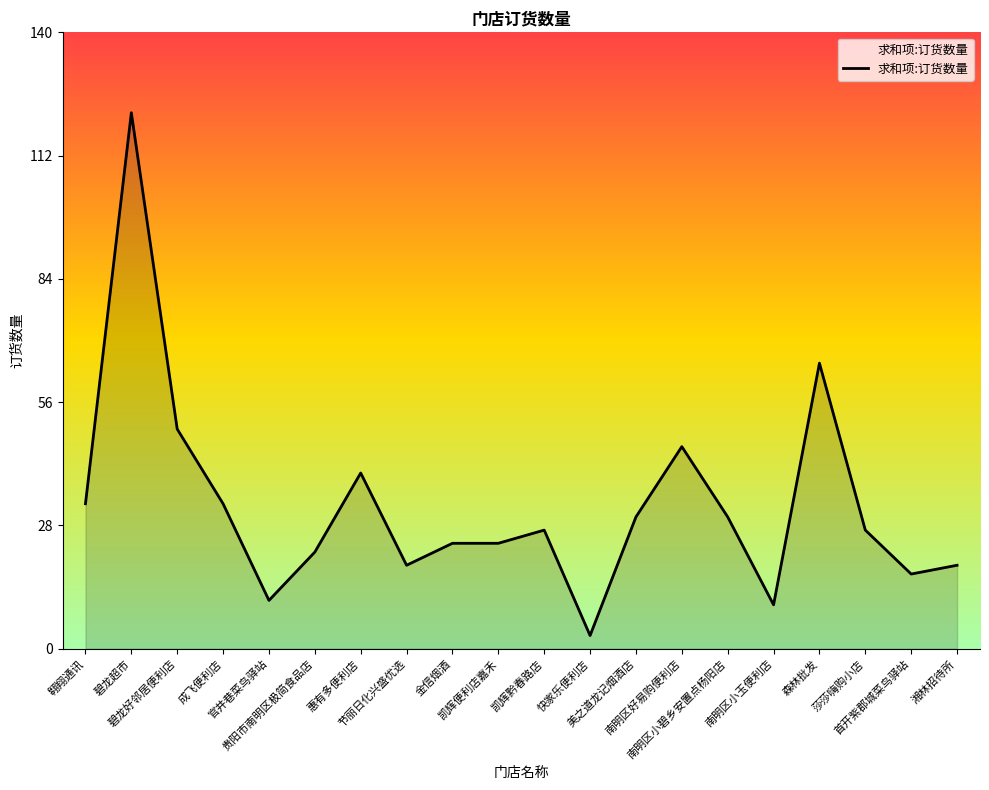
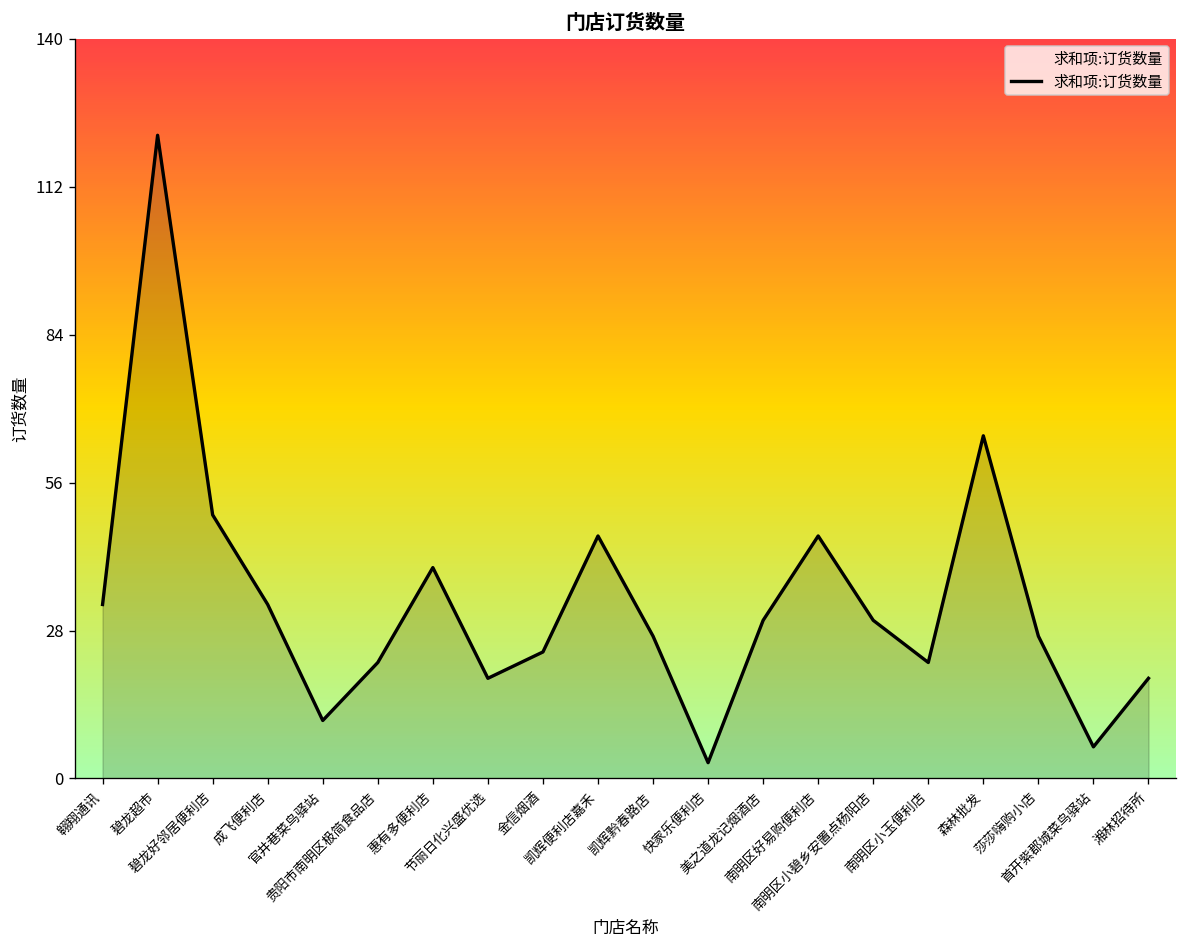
凯辉便利店嘉禾: 24 -> 46
南明区小玉便利店: 10 -> 22
首开紫郡城菜鸟驿站: 17 -> 6
